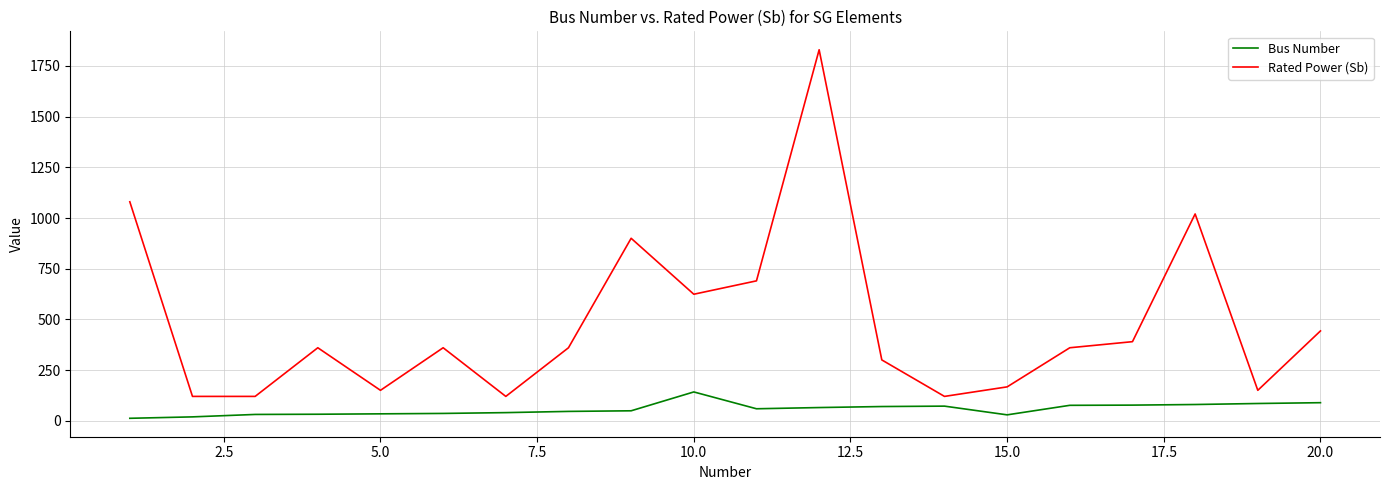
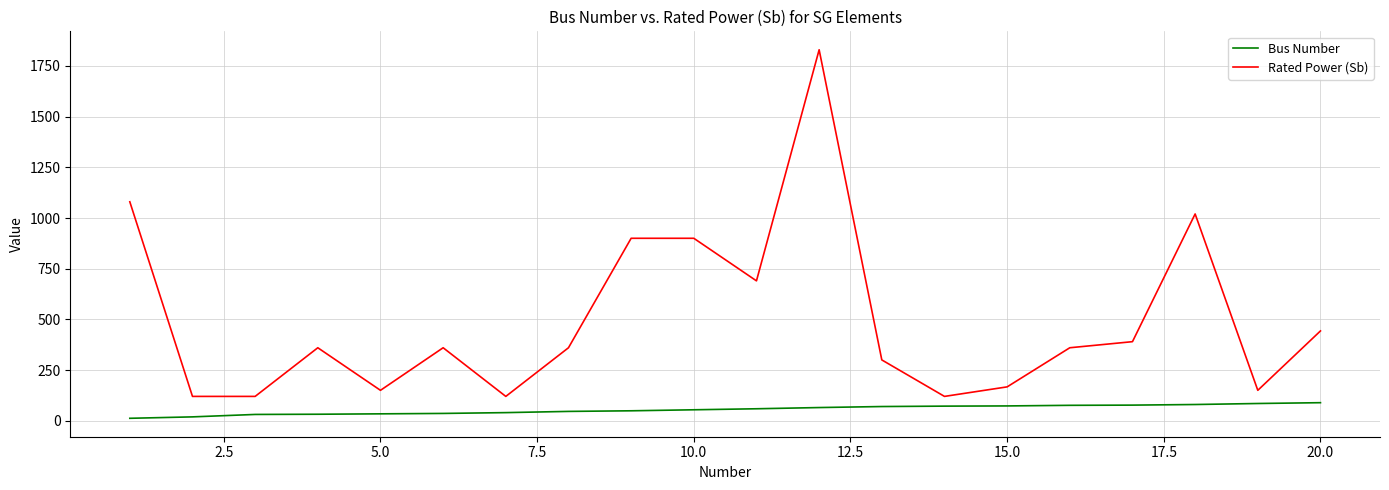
Bus Number, 10.0: 140 -> 50
Rated Power (Sb), 10.0: 620 -> 900
Bus Number, 15.0: 30 -> 70
